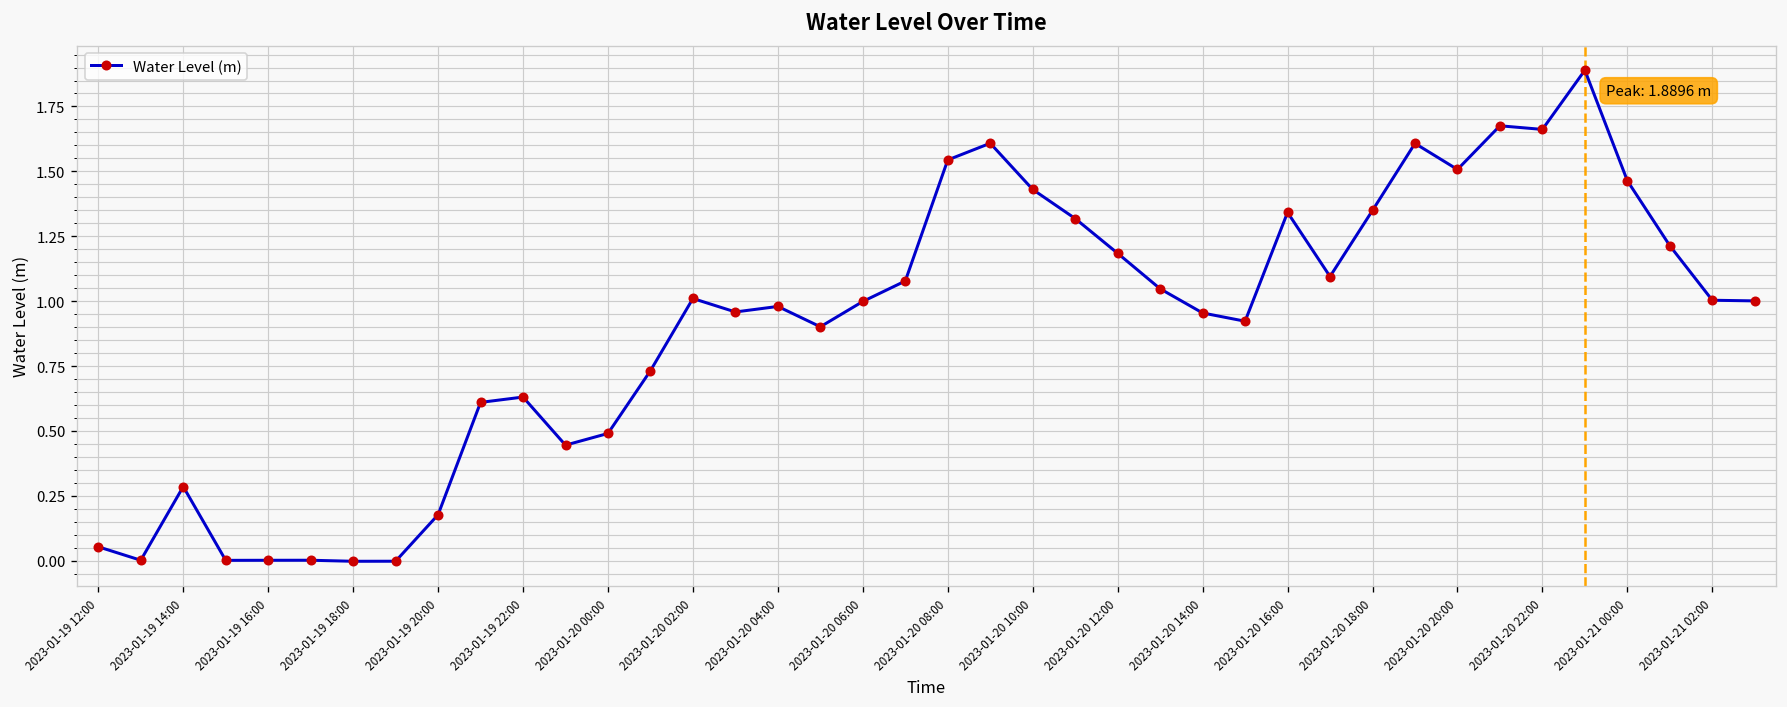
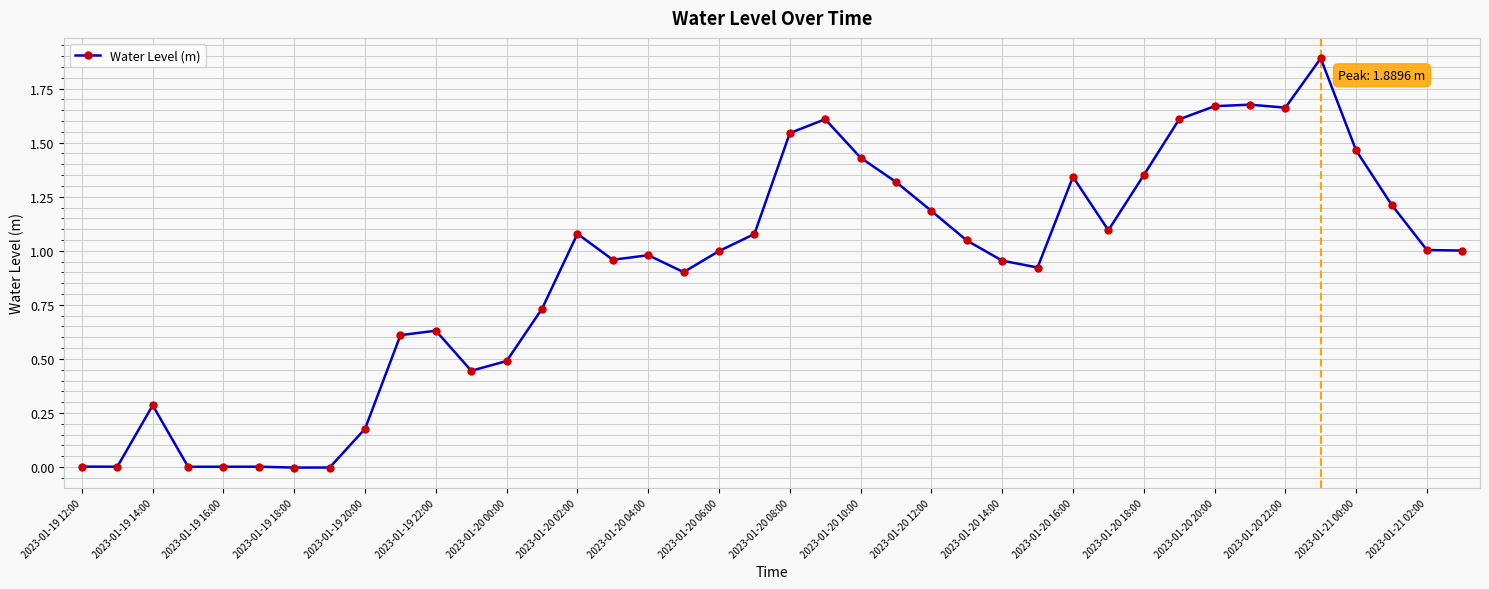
2023-01-19 12:00: 0.05 -> 0.00
2023-01-20 02:00: 1.01 -> 1.08
2023-01-20 20:00: 1.51 -> 1.67
